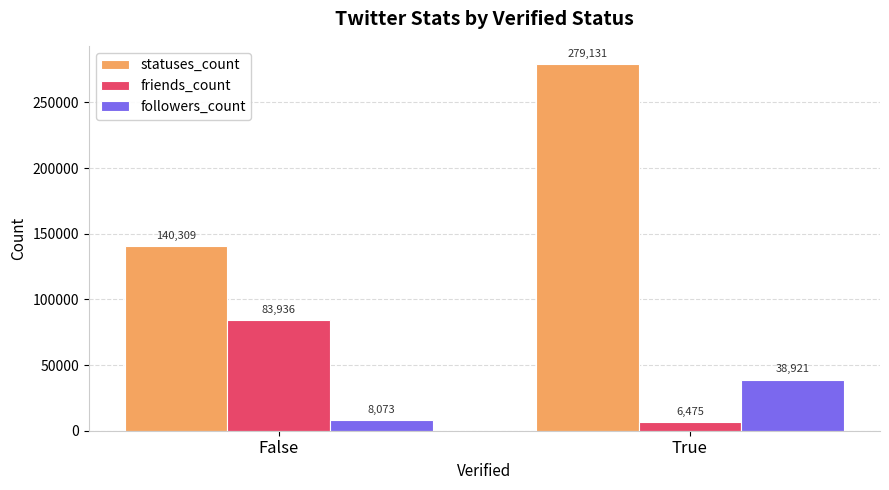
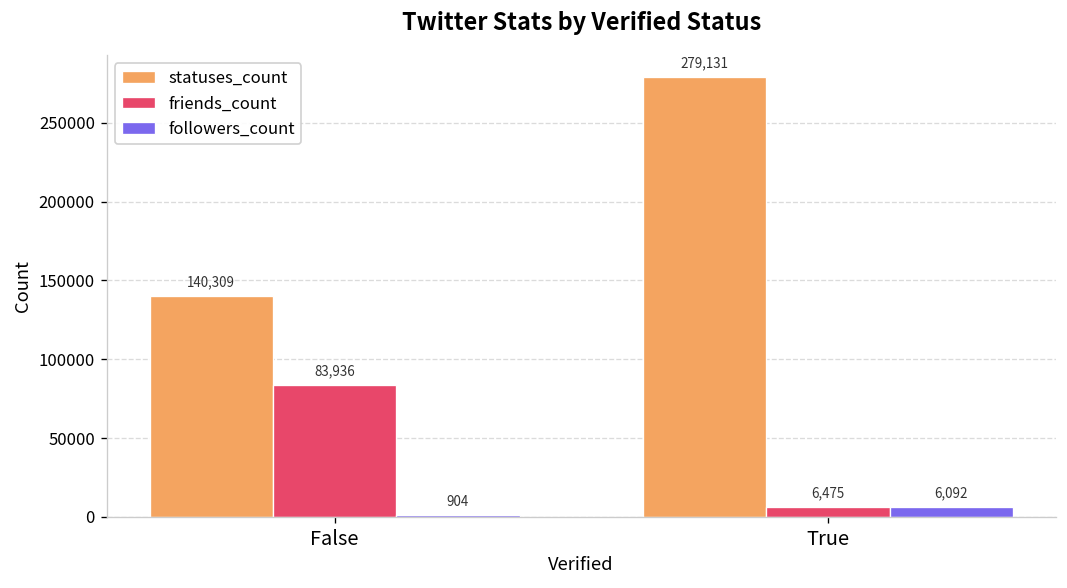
followers_count, False: 8,073 -> 904
followers_count, True: 38,921 -> 6,092
